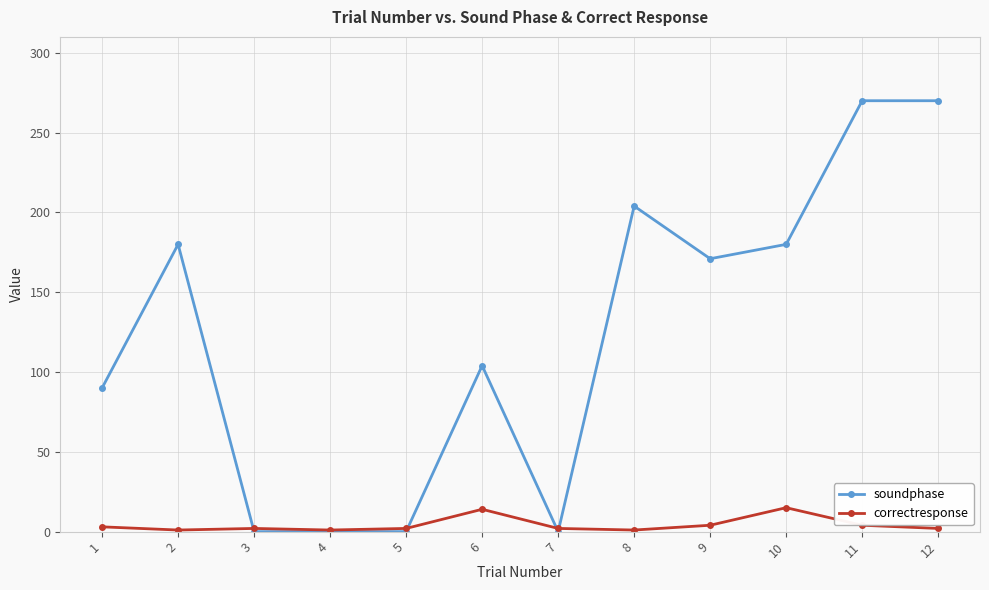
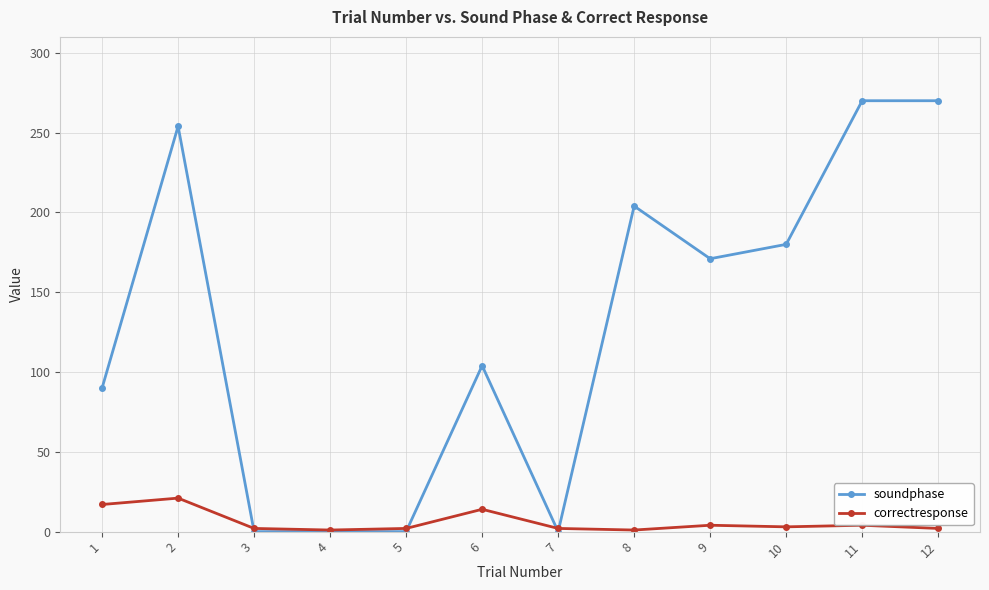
correctresponse, 1: 3 -> 17
soundphase, 2: 180 -> 254
correctresponse, 2: 1 -> 21
correctresponse, 10: 15 -> 3
